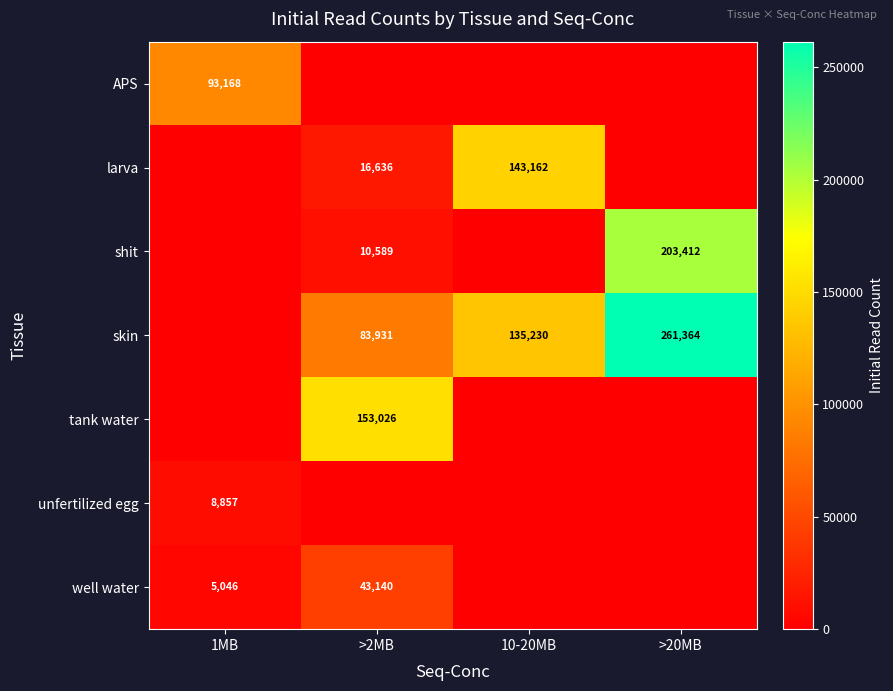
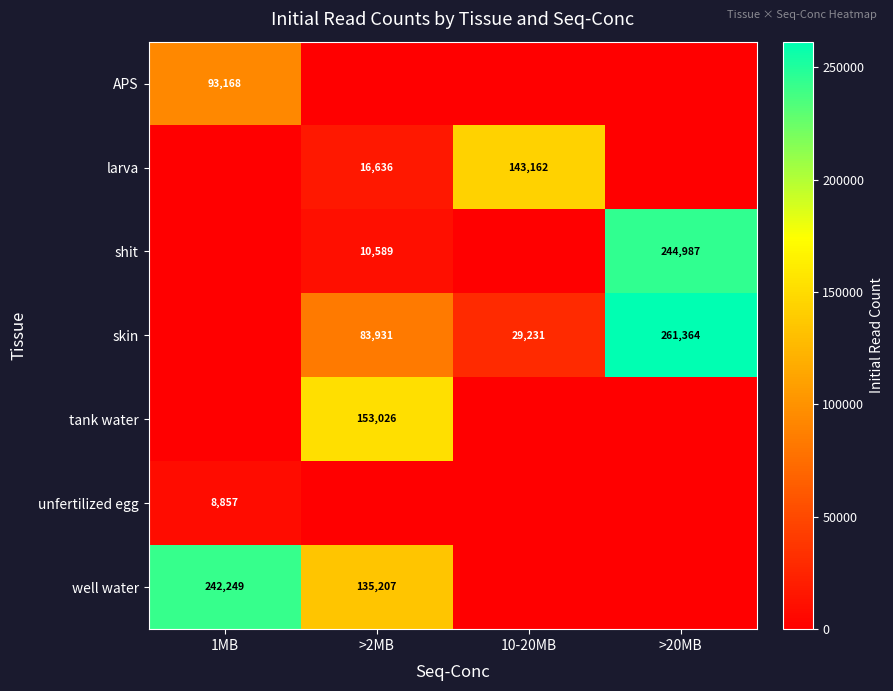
shit, >20MB: 203,412 -> 244,987
skin, 10-20MB: 135,230 -> 29,231
well water, 1MB: 5,046 -> 242,249
well water, >2MB: 43,140 -> 135,207
